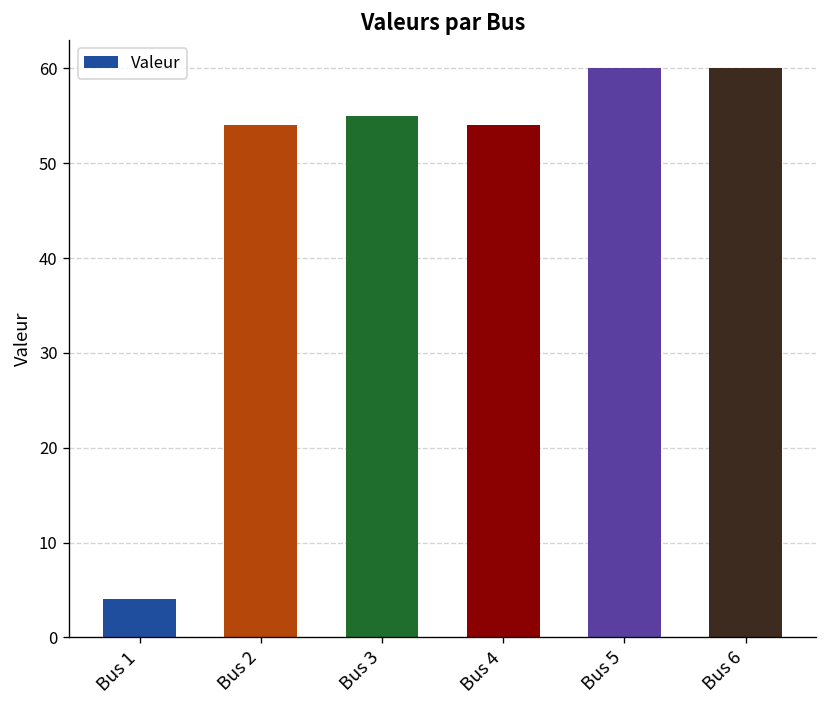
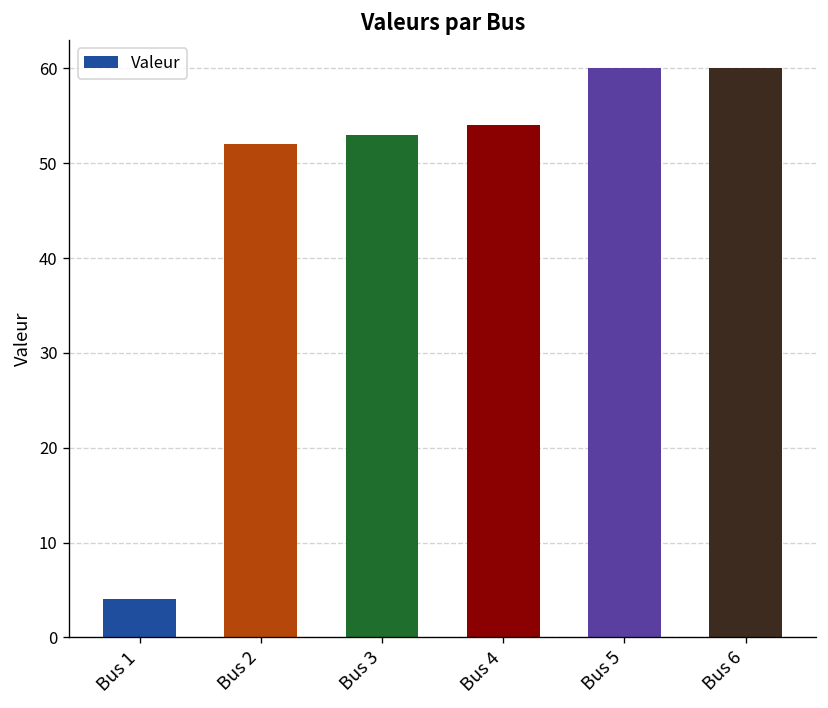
Bus 2: 54 -> 52
Bus 3: 55 -> 53
